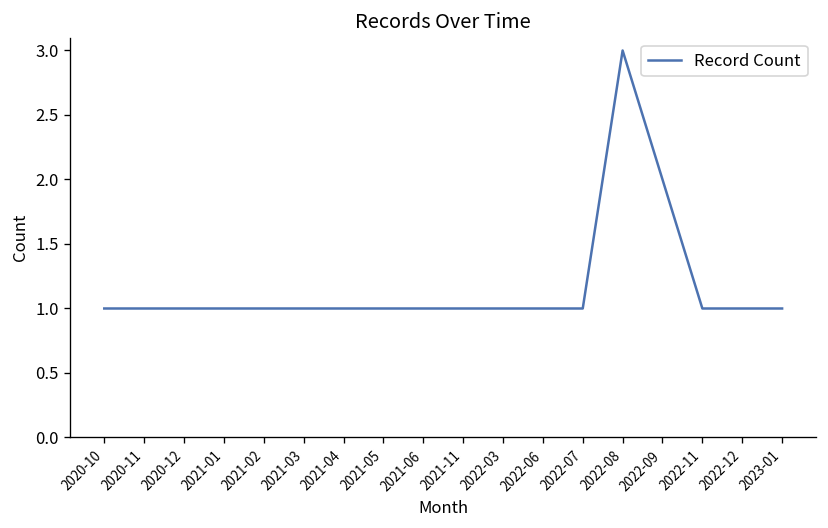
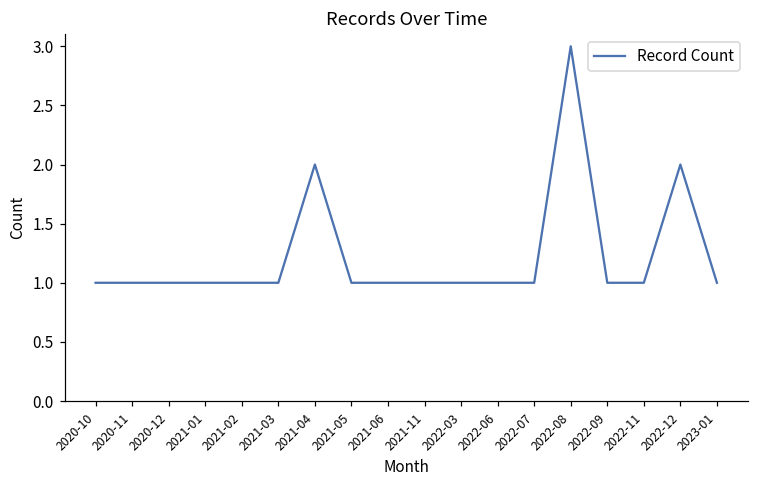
2021-04: 1 -> 2
2022-09: 2 -> 1
2022-12: 1 -> 2
